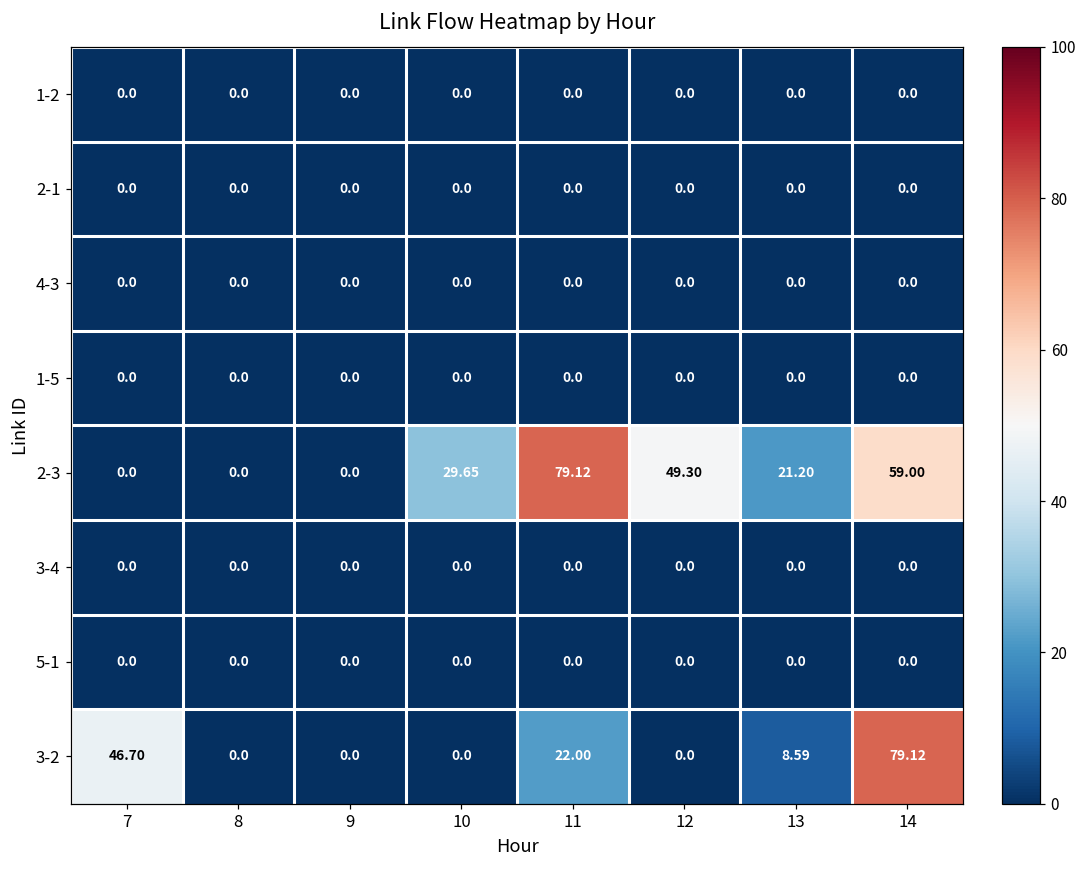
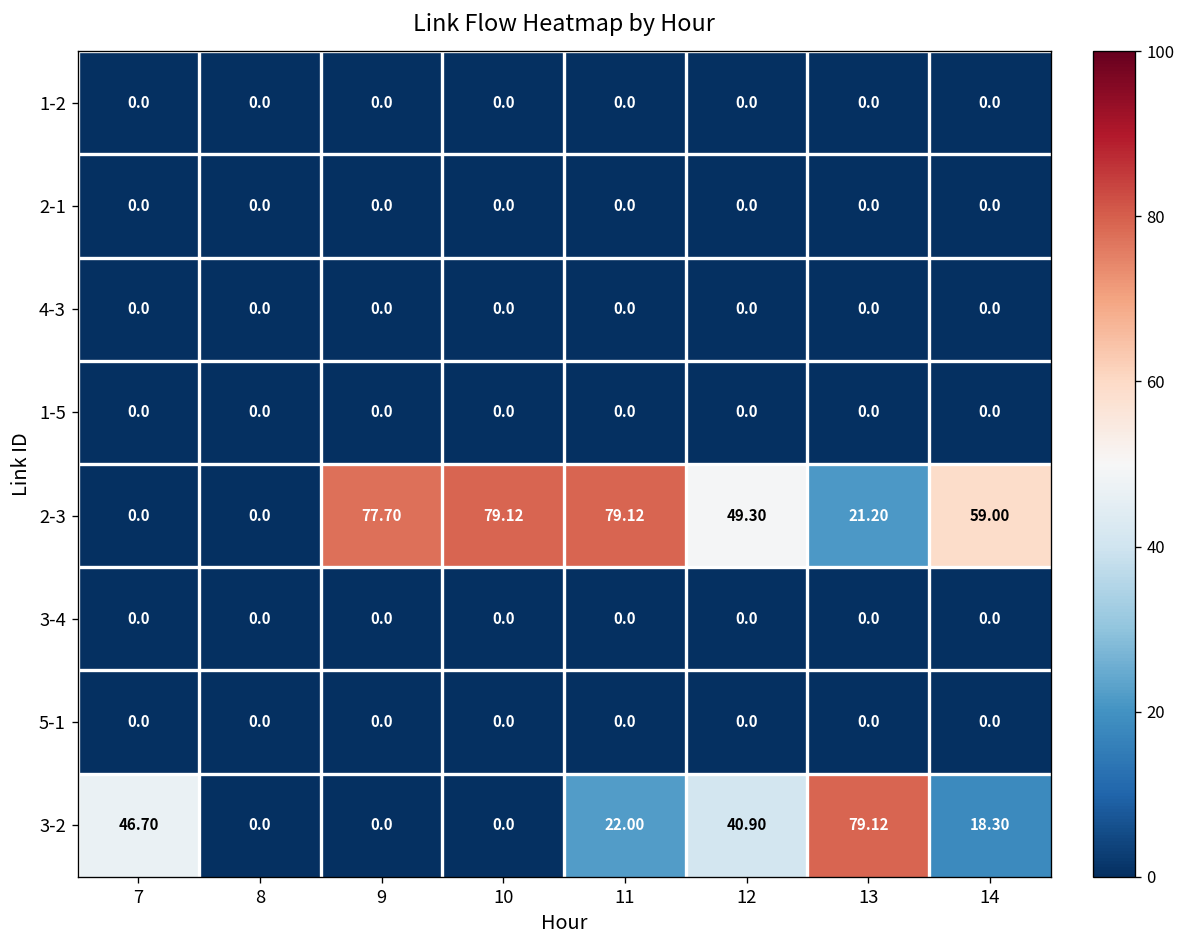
2-3, 9: 0.0 -> 77.70
2-3, 10: 29.65 -> 79.12
3-2, 12: 0.0 -> 40.90
3-2, 13: 8.59 -> 79.12
3-2, 14: 79.12 -> 18.30
